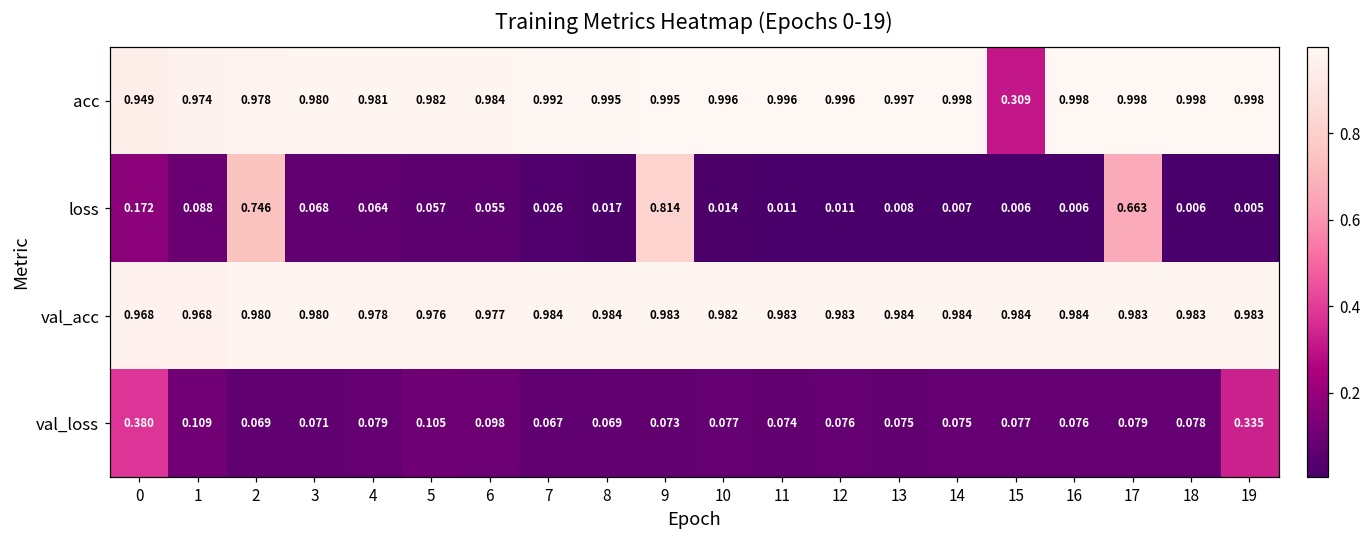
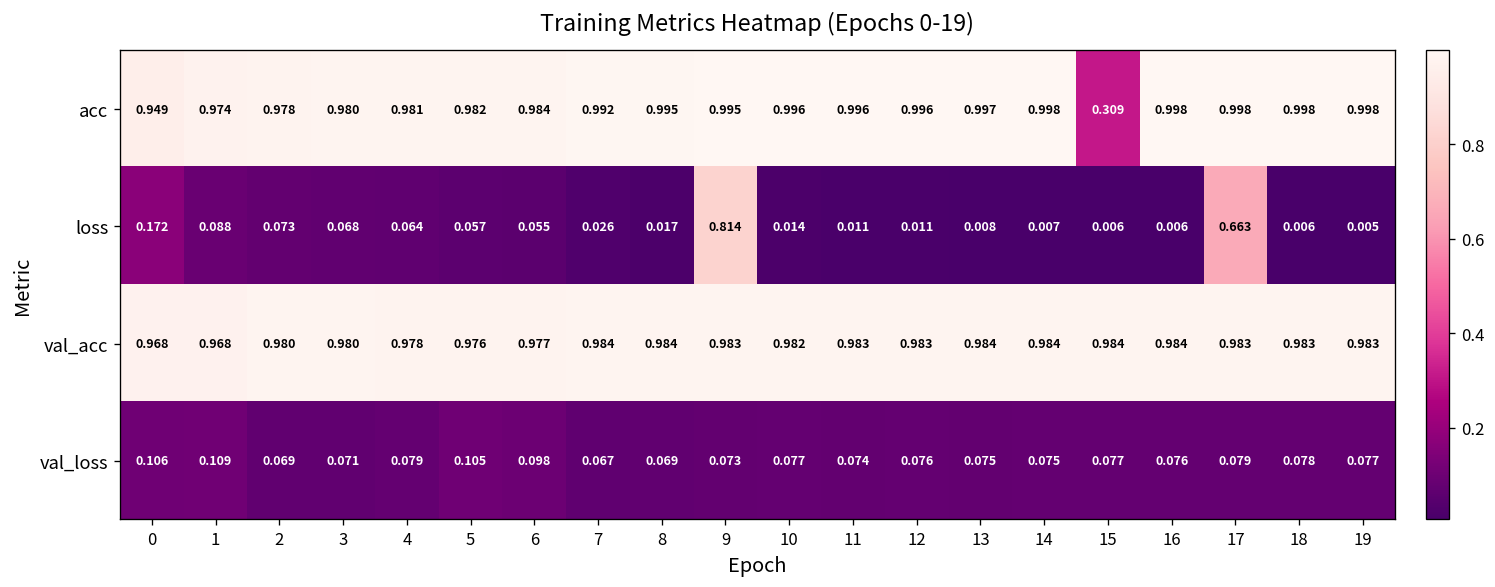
loss, 2: 0.746 -> 0.073
val_loss, 0: 0.380 -> 0.106
val_loss, 19: 0.335 -> 0.077
